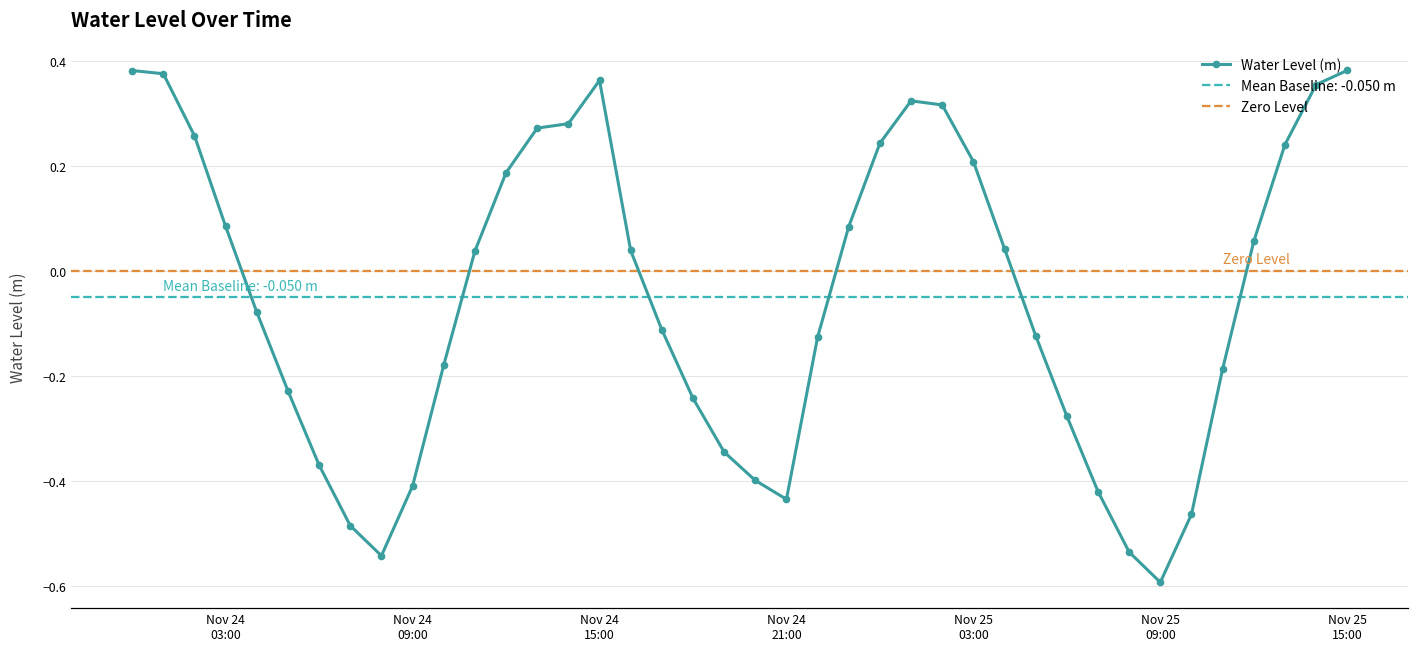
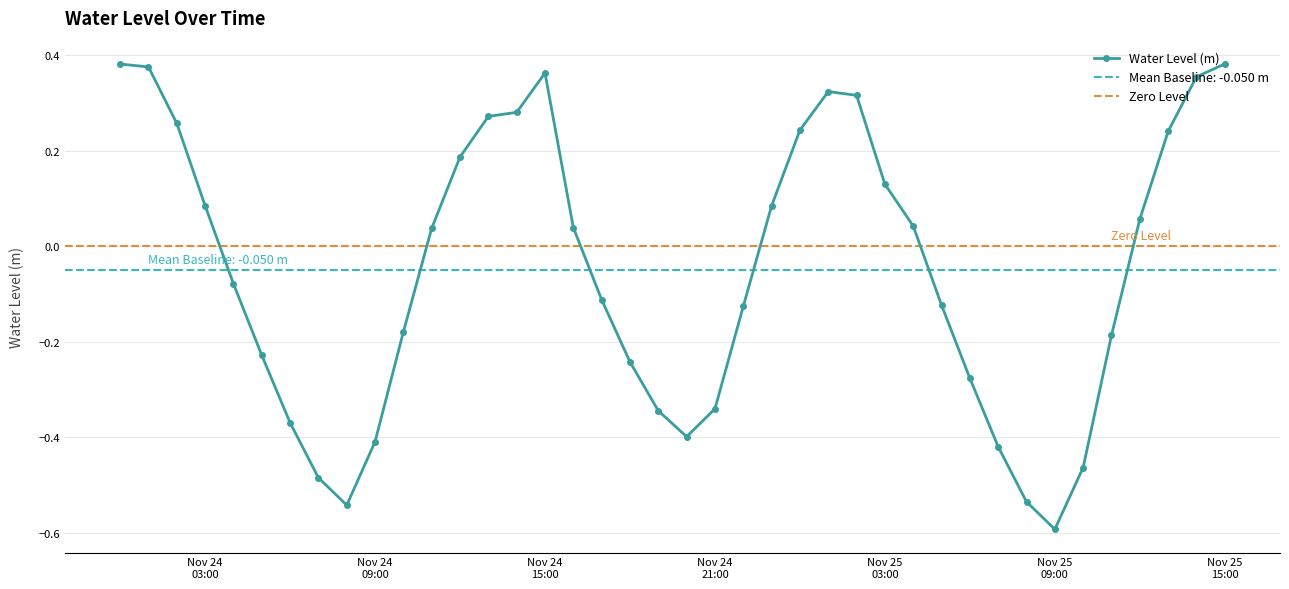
Nov 24 21:00: -0.43 -> -0.34
Nov 25 03:00: 0.21 -> 0.13
